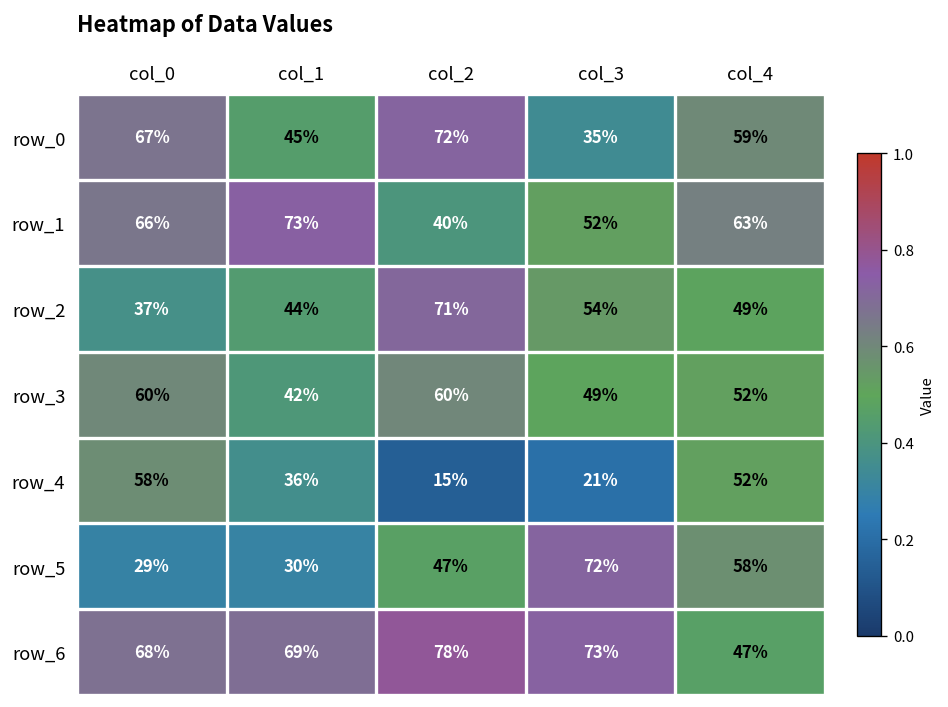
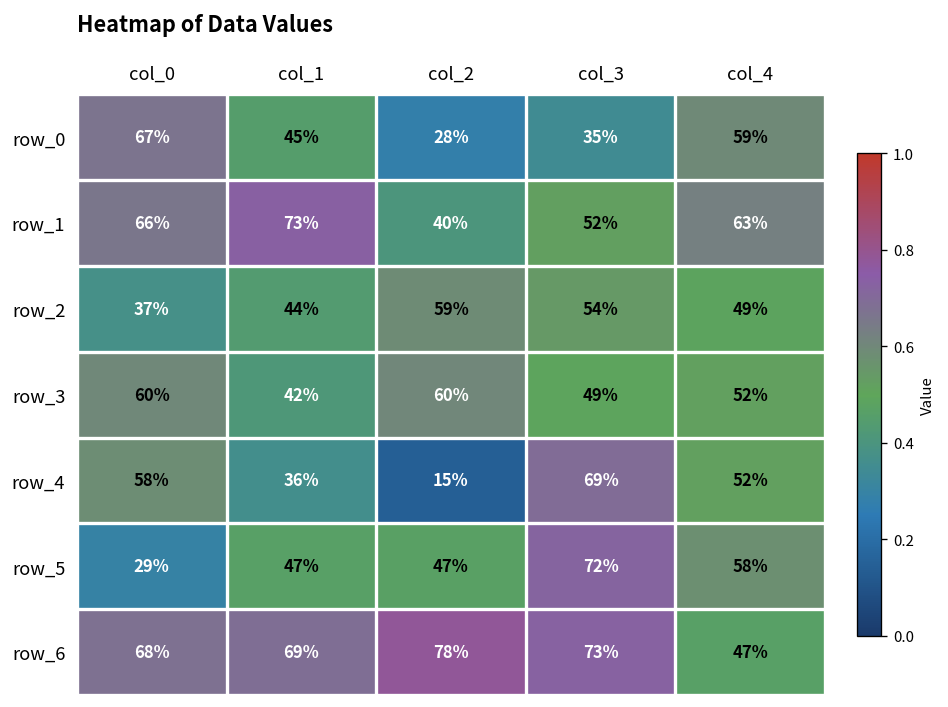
row_0, col_2: 72% -> 28%
row_2, col_2: 71% -> 59%
row_4, col_3: 21% -> 69%
row_5, col_1: 30% -> 47%
